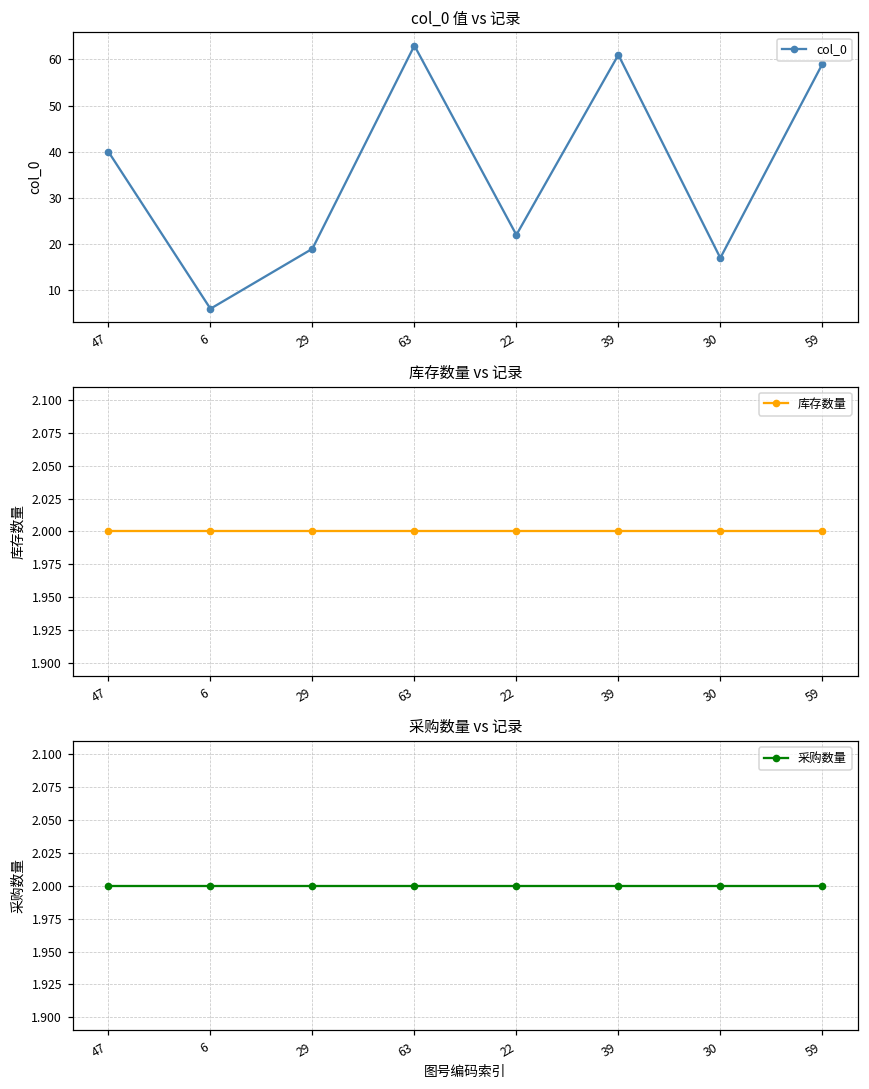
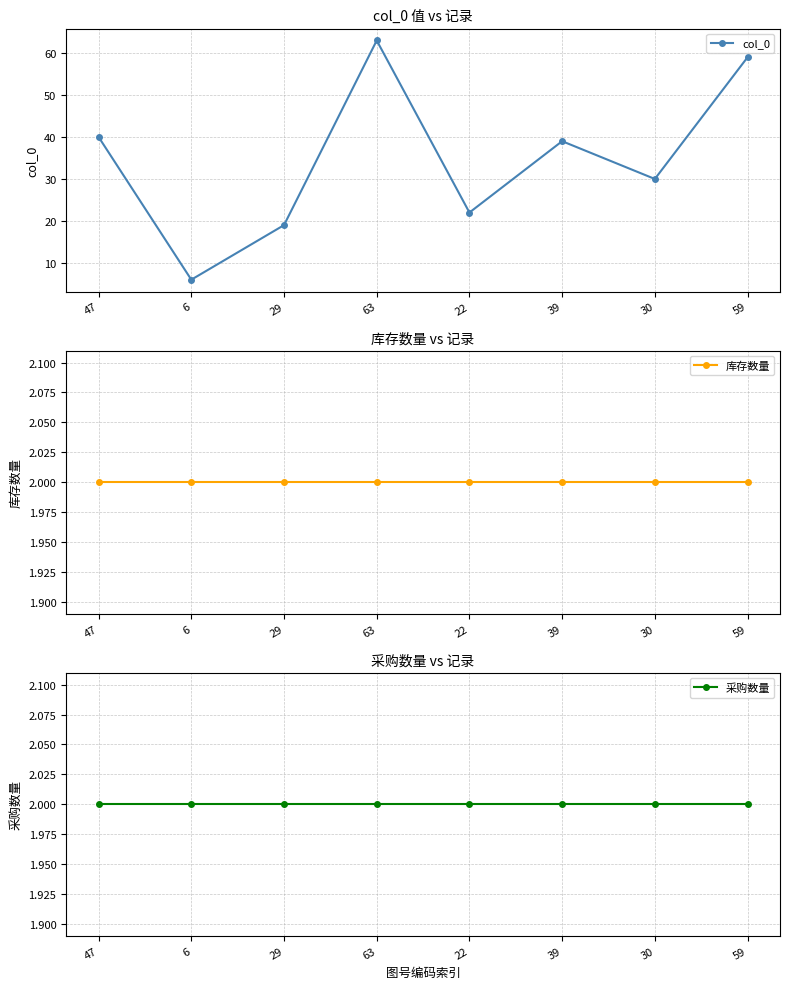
col_0 值 vs 记录, 39: 61 -> 39
col_0 值 vs 记录, 30: 17 -> 30
